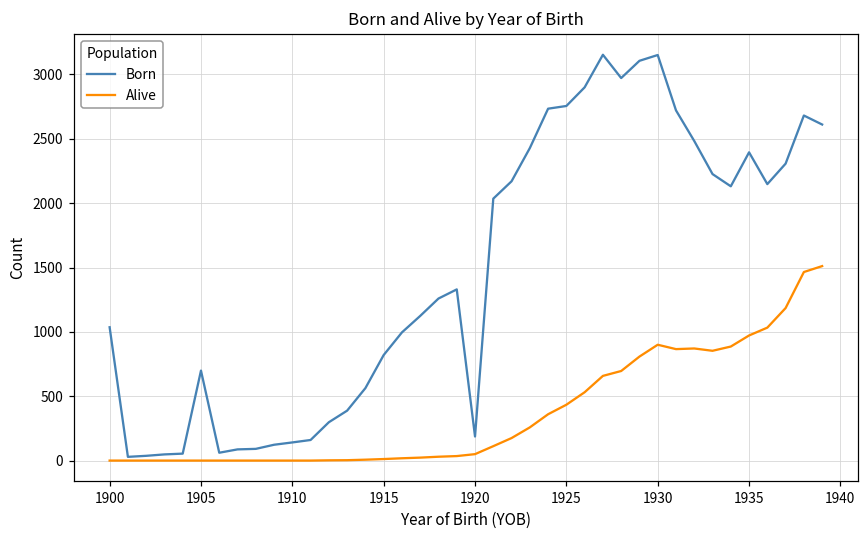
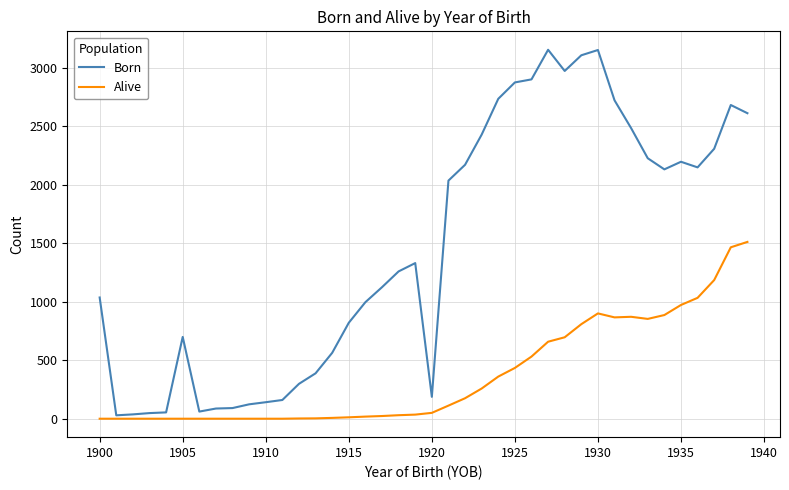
Born, 1925: 2760 -> 2870
Born, 1935: 2400 -> 2200
